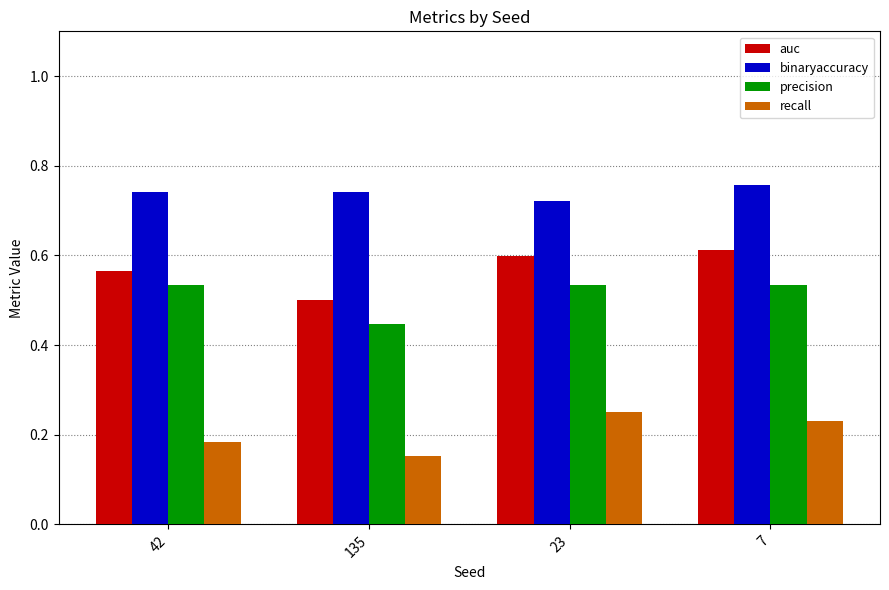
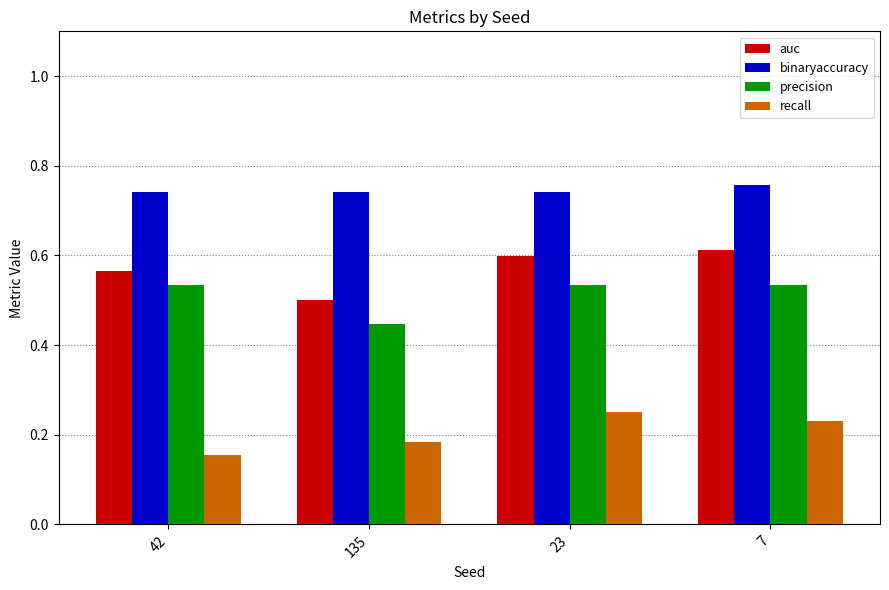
recall, 42: 0.18 -> 0.16
recall, 135: 0.15 -> 0.18
binaryaccuracy, 23: 0.72 -> 0.74
